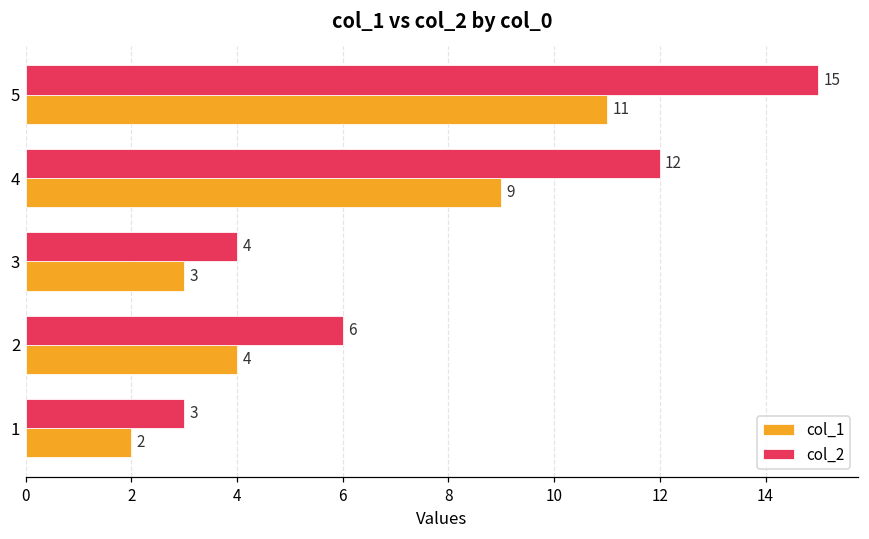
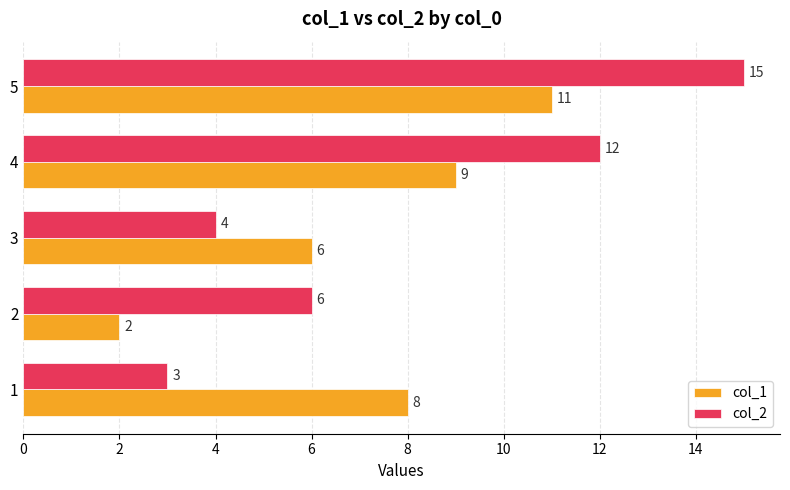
col_1, 3: 3 -> 6
col_1, 2: 4 -> 2
col_1, 1: 2 -> 8
